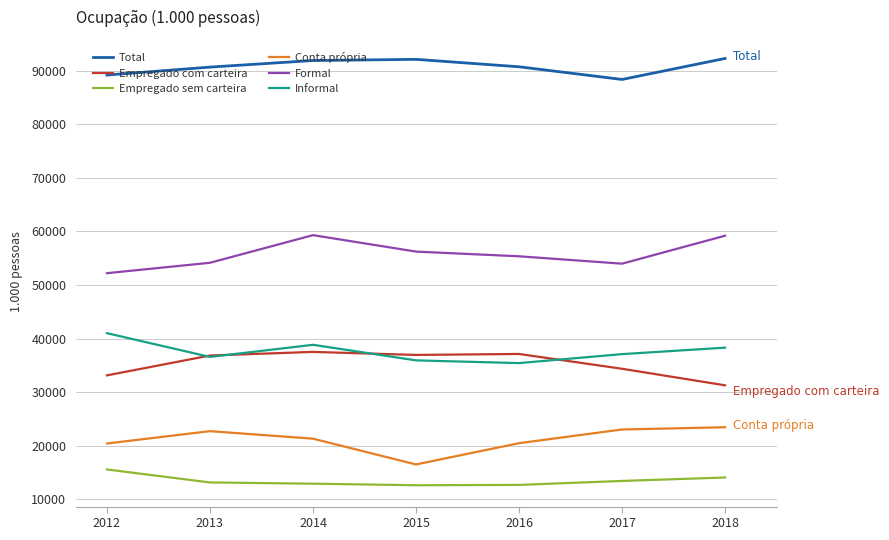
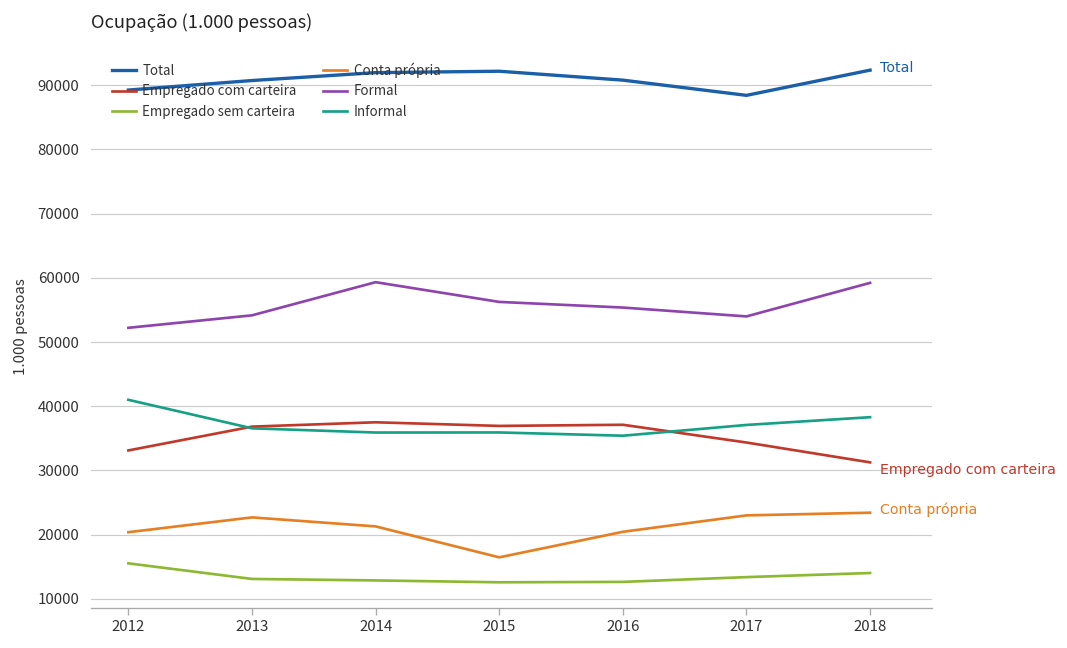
Informal, 2014: 39000 -> 36000
